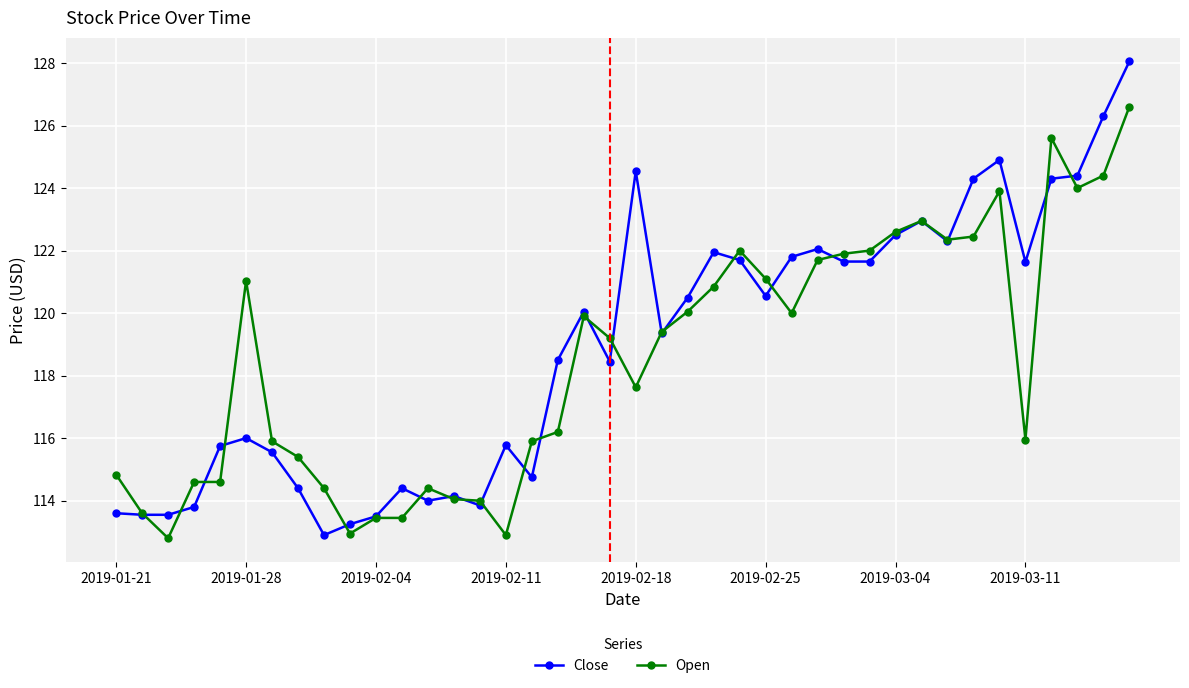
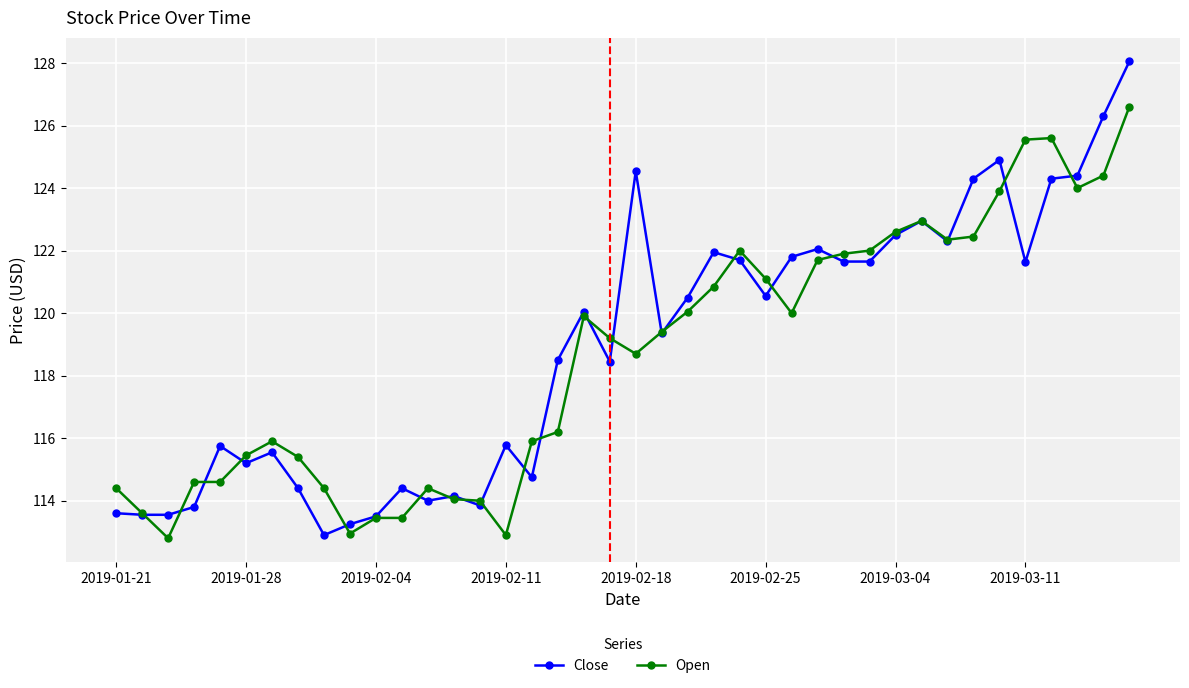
Open, 2019-01-21: 114.8 -> 114.4
Close, 2019-01-28: 116.0 -> 115.2
Open, 2019-01-28: 121.0 -> 115.4
Open, 2019-02-18: 117.6 -> 118.7
Open, 2019-03-11: 116.0 -> 125.6
